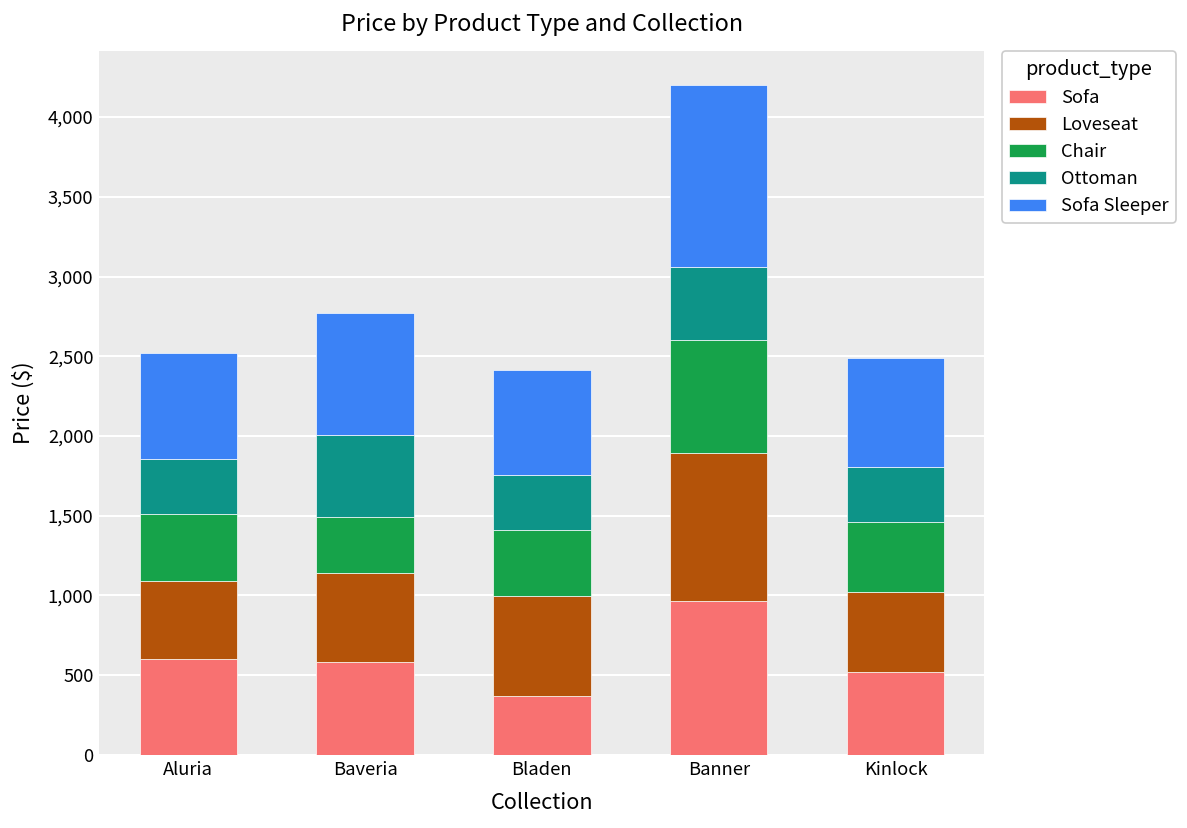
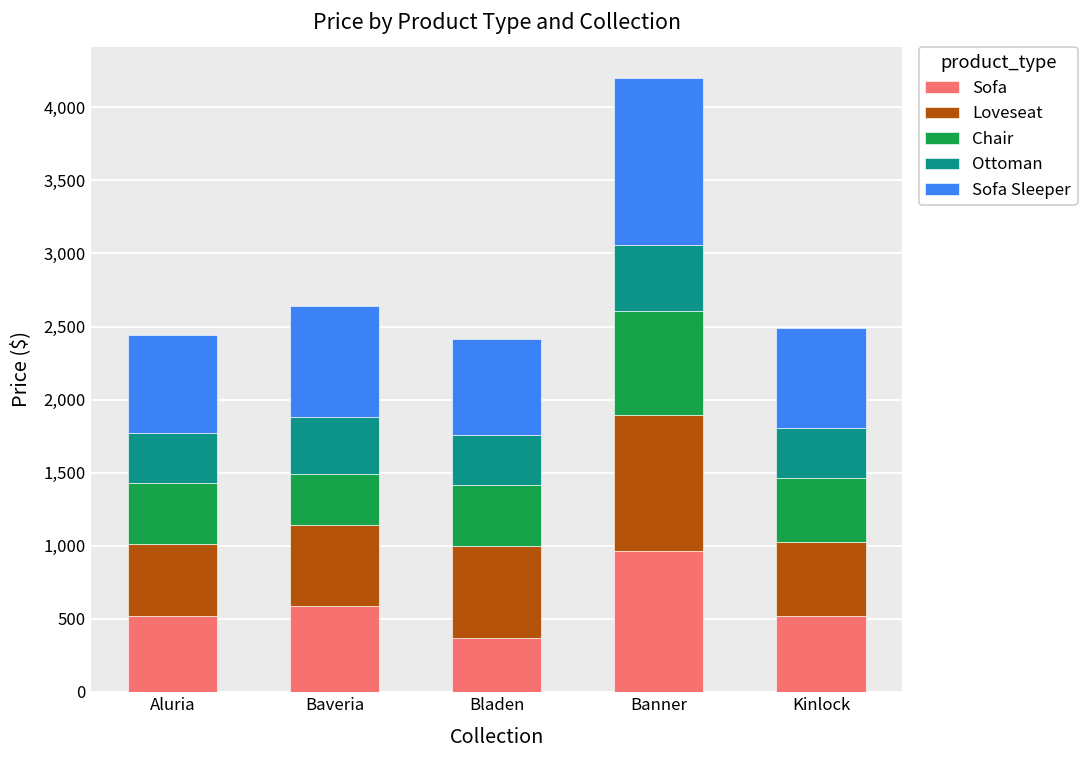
Sofa, Aluria: 600 -> 520
Ottoman, Baveria: 510 -> 390
